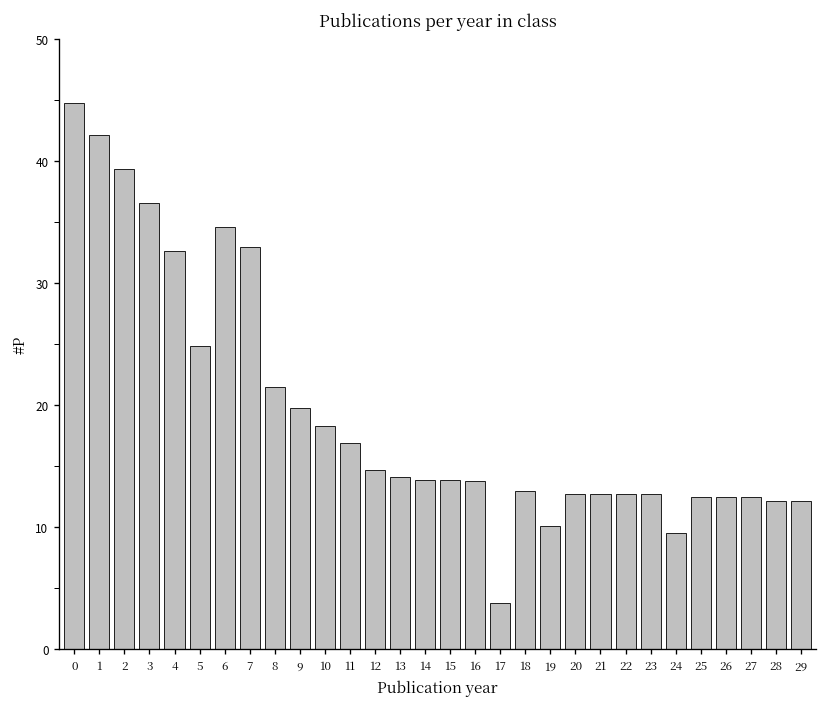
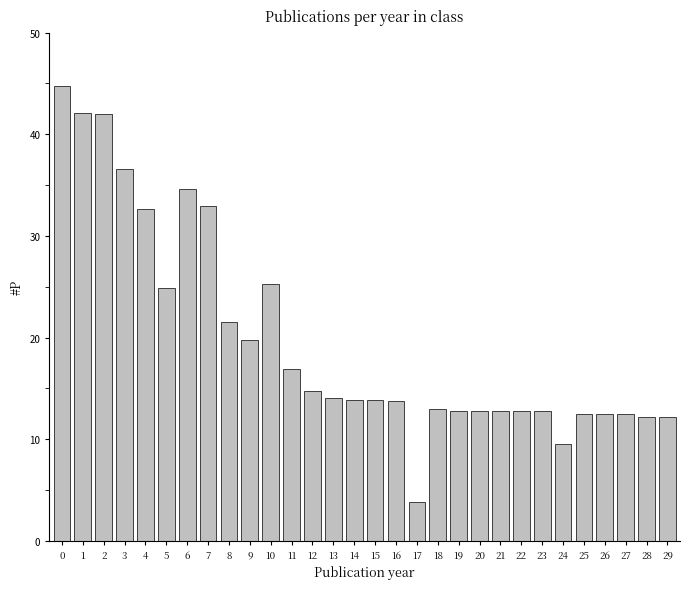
2: 39.4 -> 42.0
10: 18.3 -> 25.3
19: 10.1 -> 12.8
